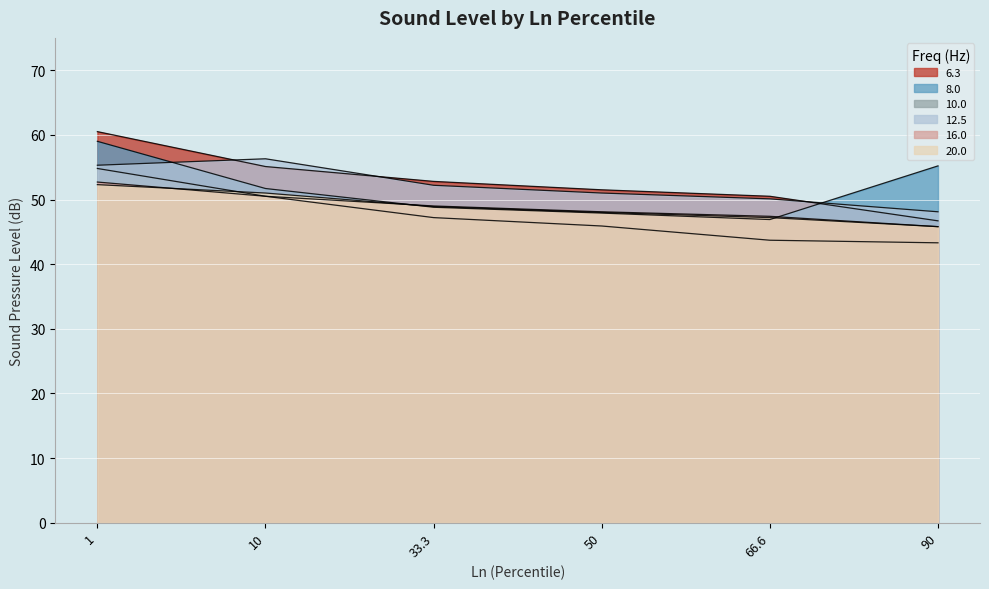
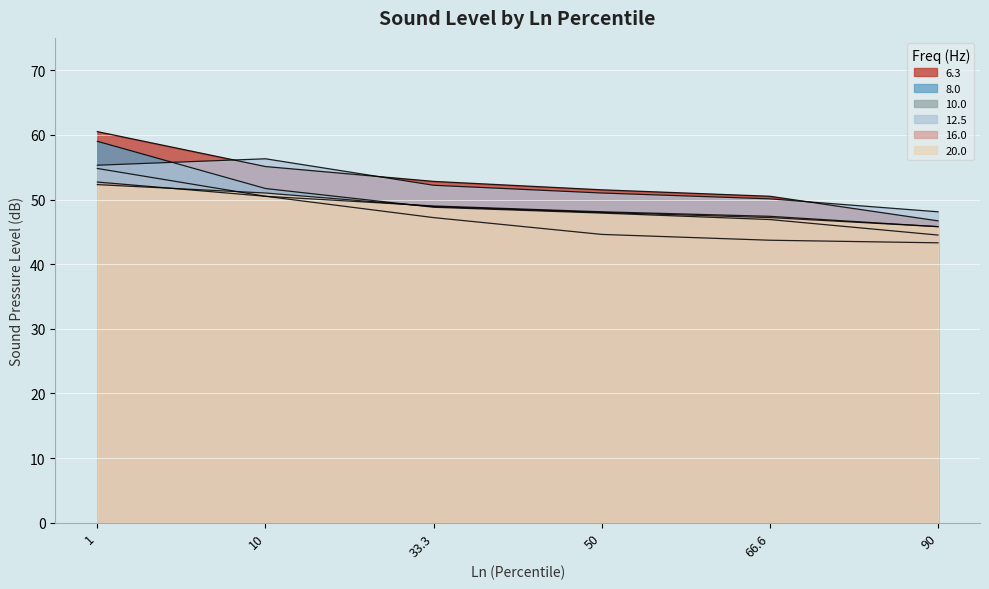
10.0, 50: 46 -> 45
8.0, 90: 55 -> 45
